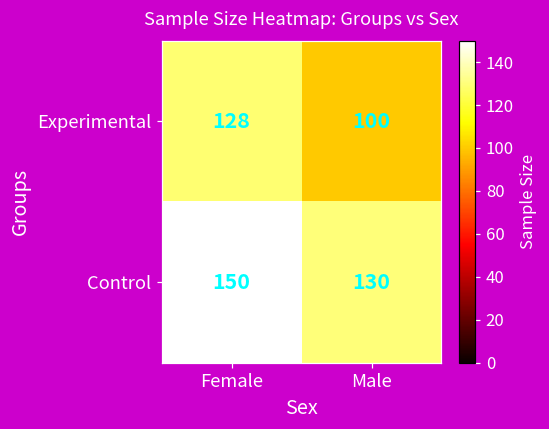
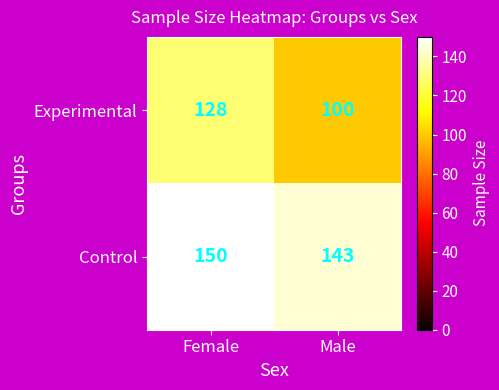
Control, Male: 130 -> 143
